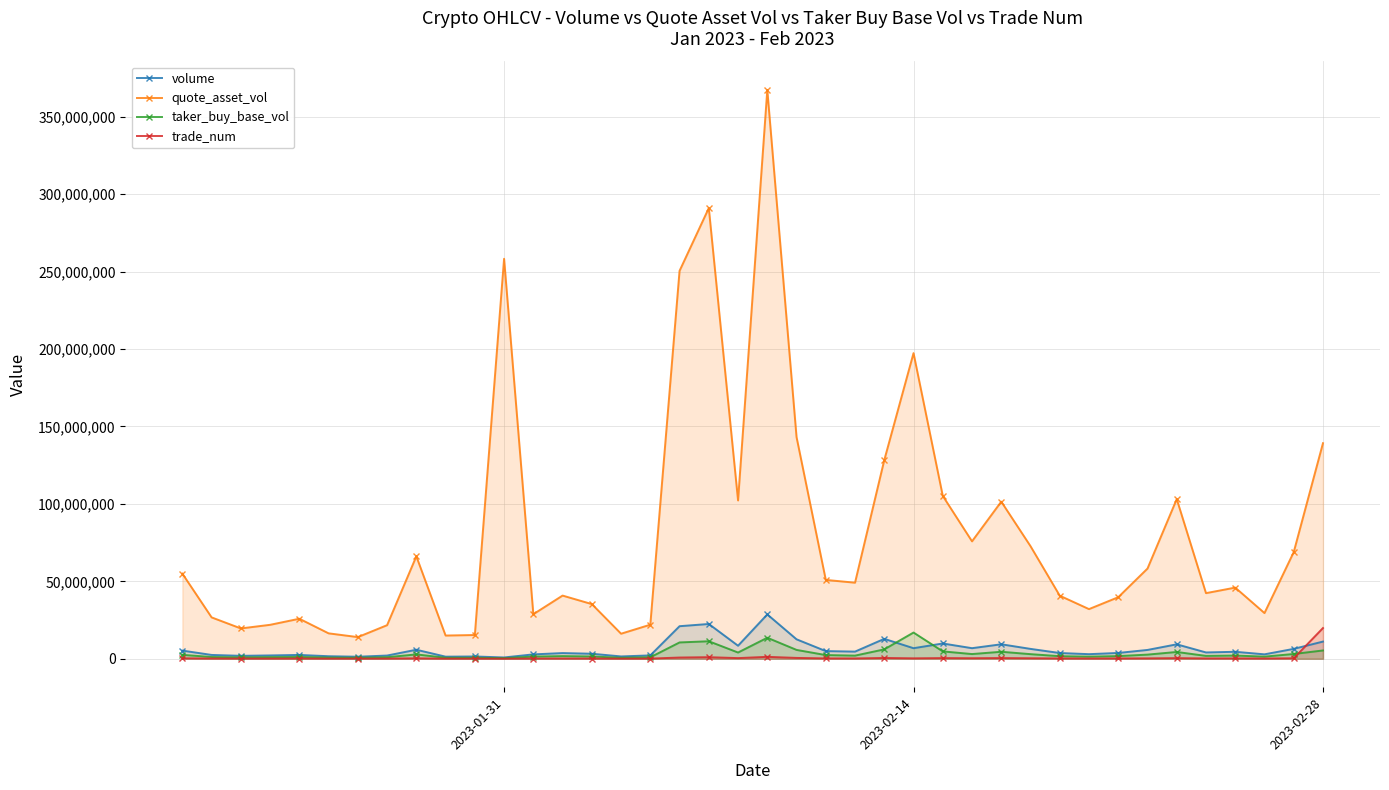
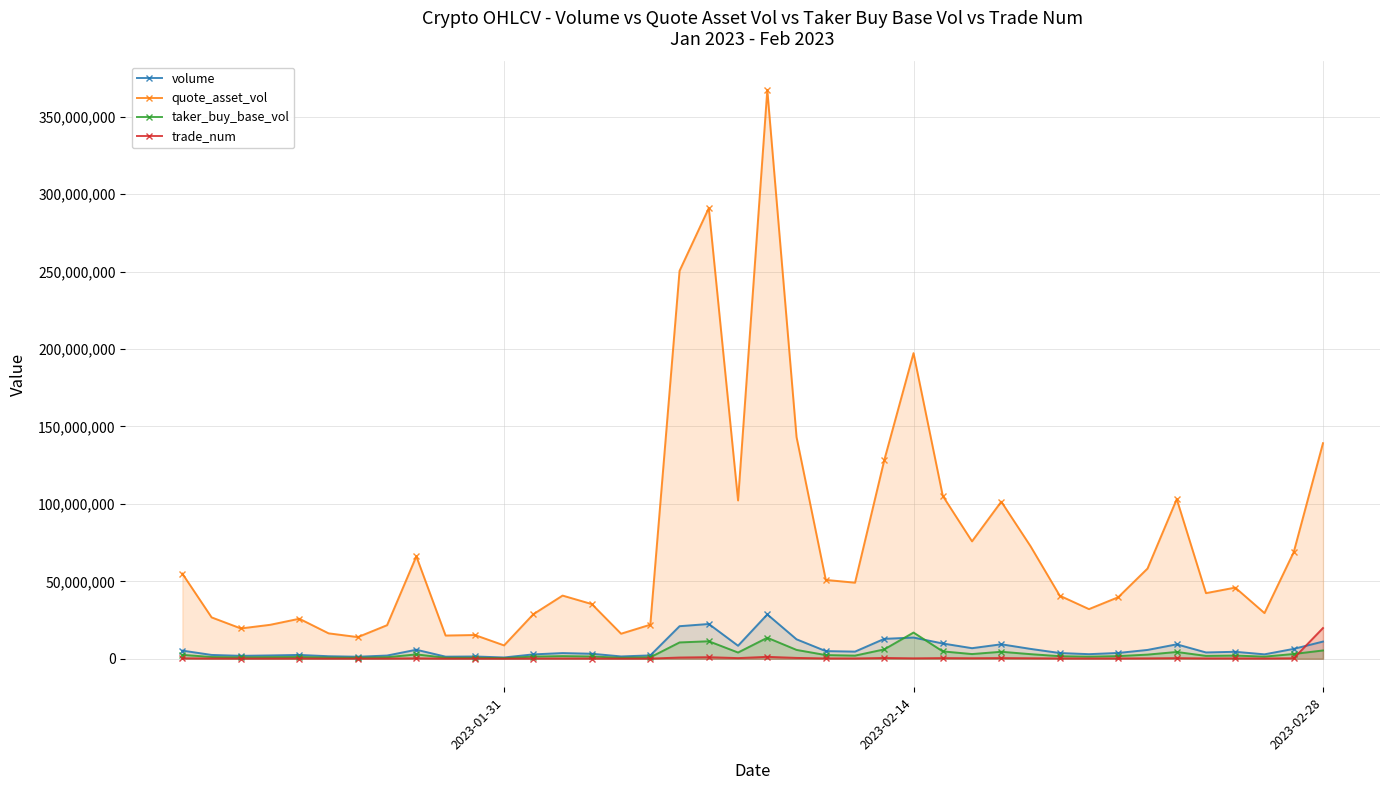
quote_asset_vol, 2023-01-31: 258,000,000 -> 9,000,000
volume, 2023-02-14: 7,000,000 -> 14,000,000
